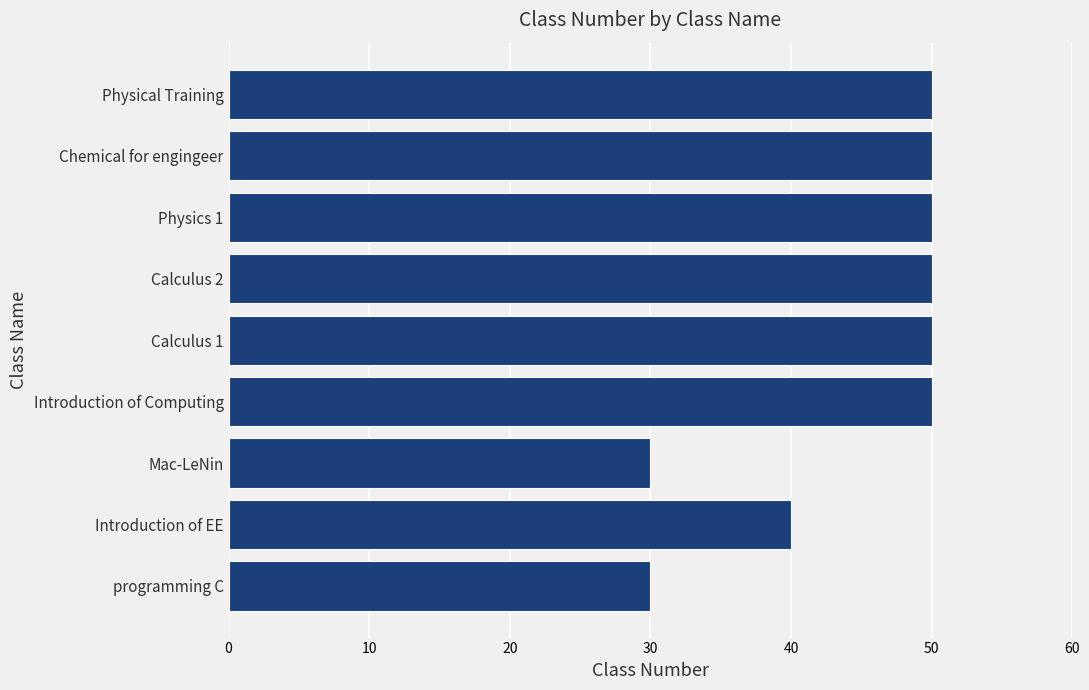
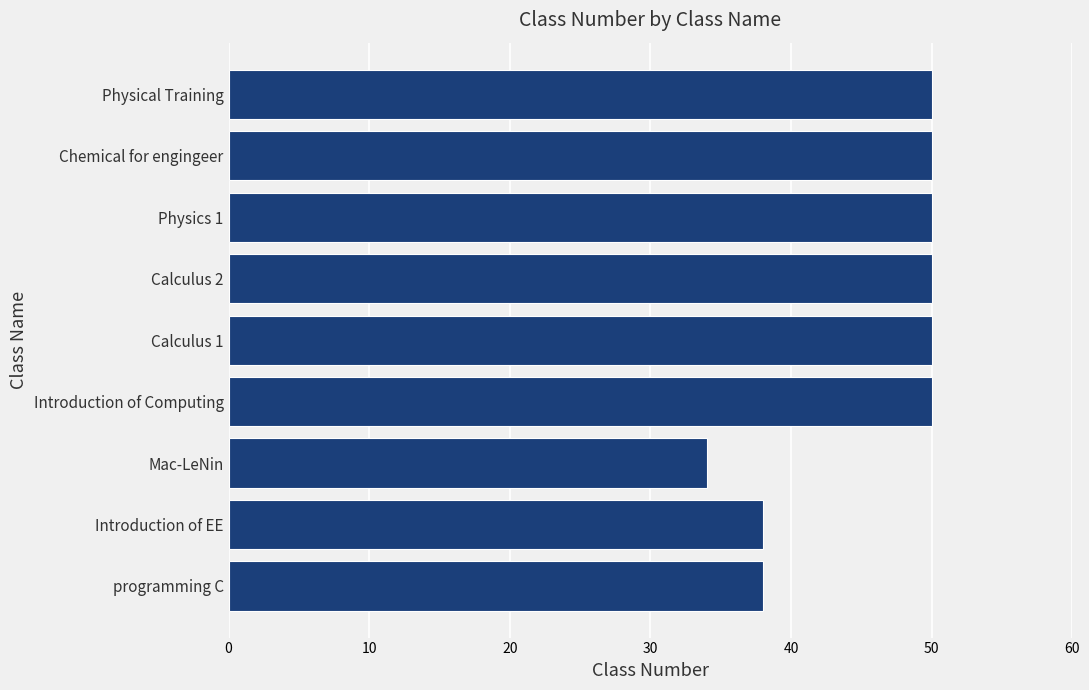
Mac-LeNin: 30 -> 34
Introduction of EE: 40 -> 38
programming C: 30 -> 38
